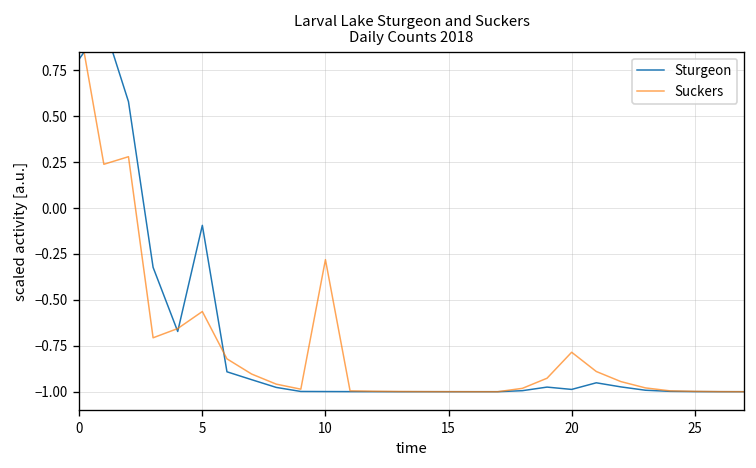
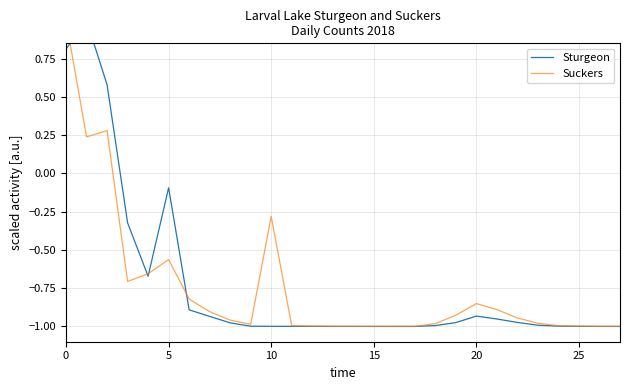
Sturgeon, 20: -0.99 -> -0.93
Suckers, 20: -0.79 -> -0.85
